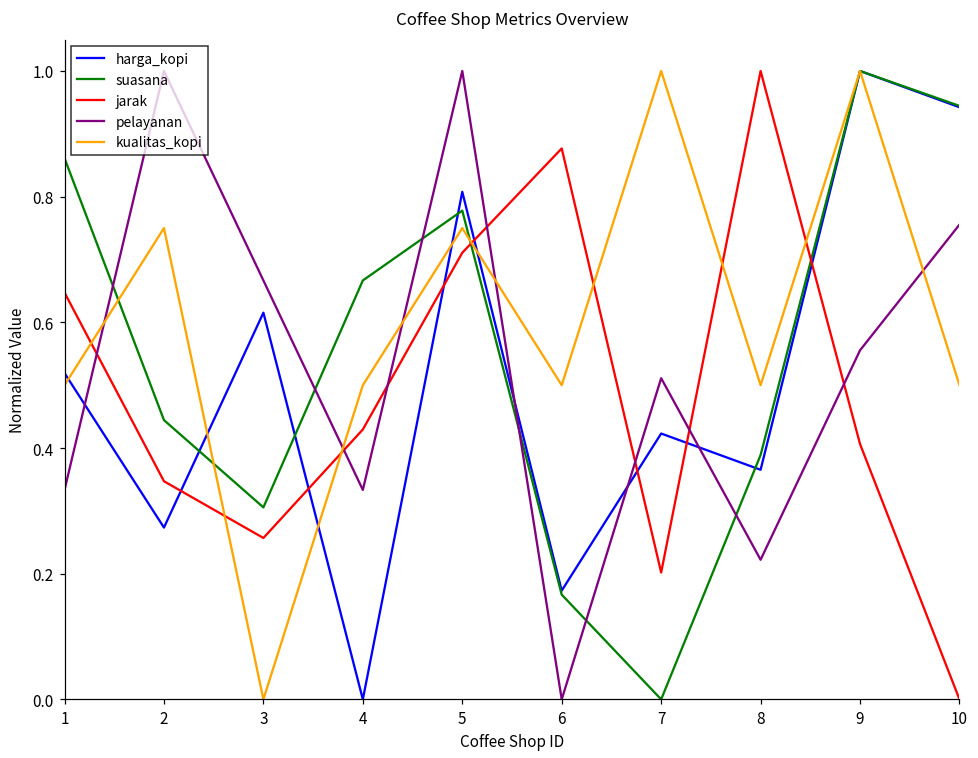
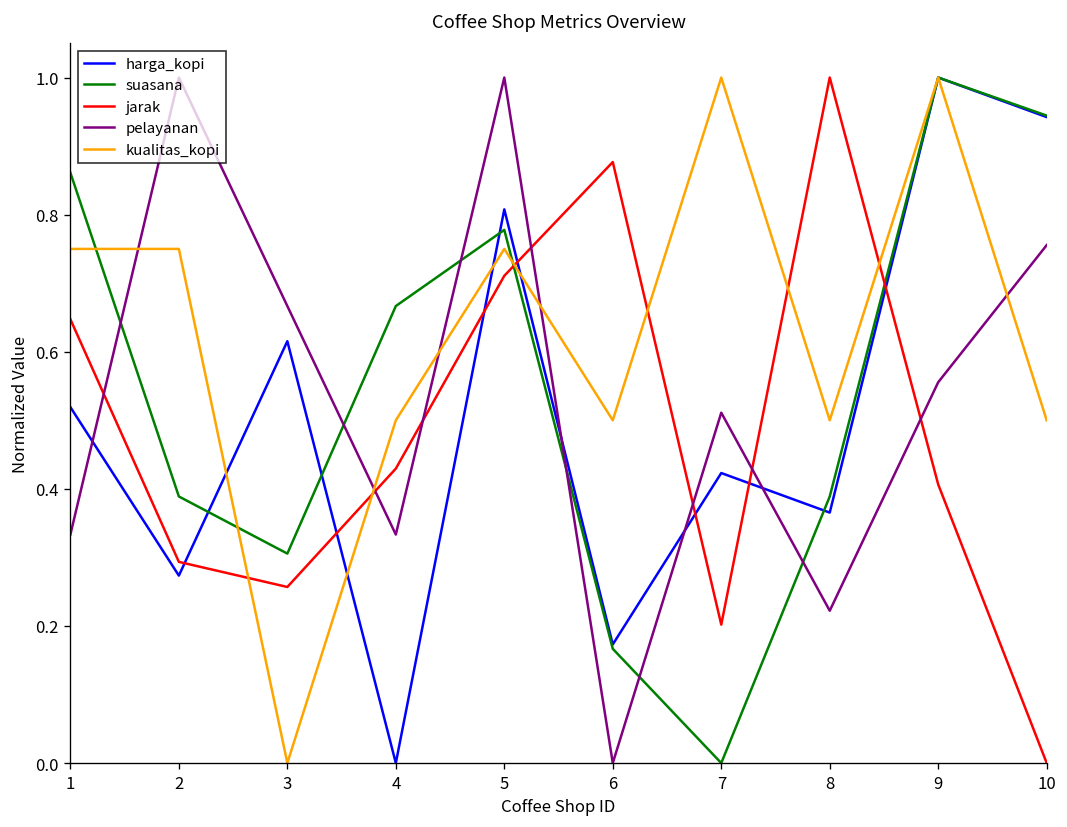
kualitas_kopi, 1: 0.50 -> 0.75
suasana, 2: 0.44 -> 0.39
jarak, 2: 0.35 -> 0.29
